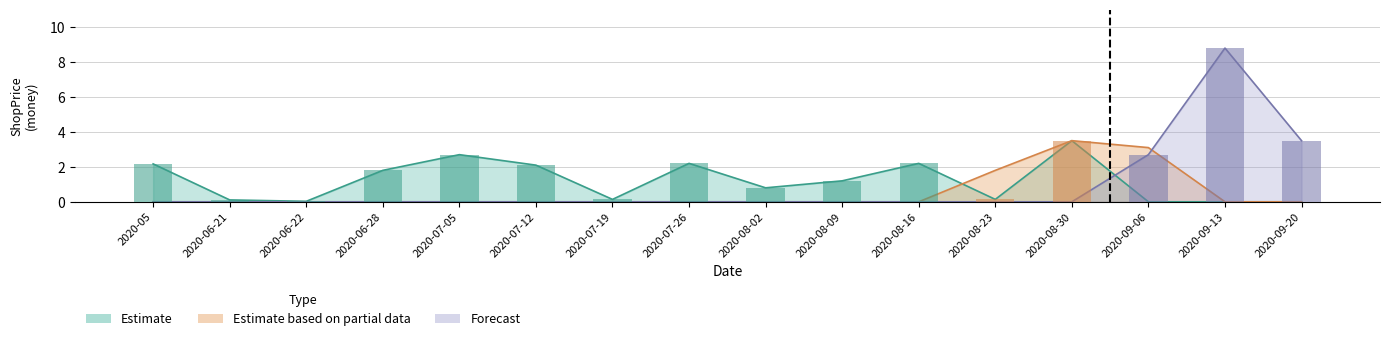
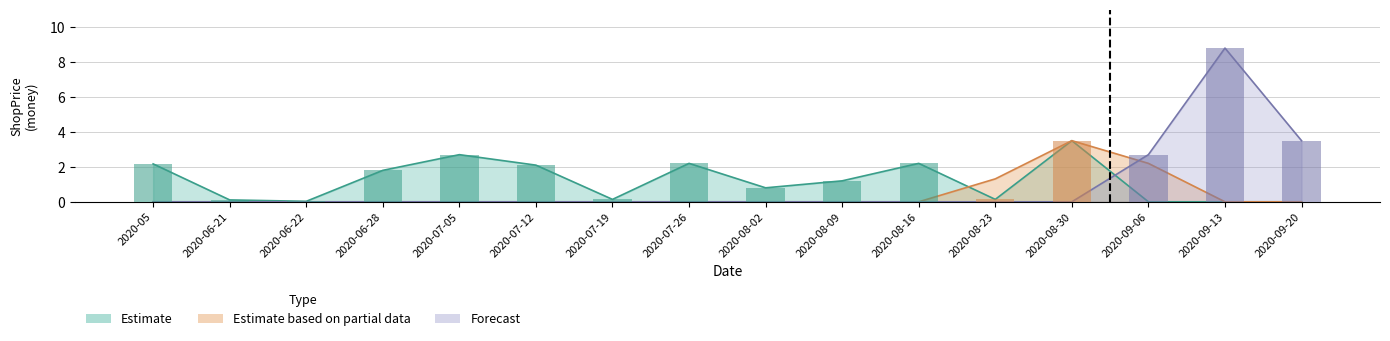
Estimate based on partial data, 2020-08-23: 1.8 -> 1.3
Estimate based on partial data, 2020-09-06: 3.1 -> 2.2
